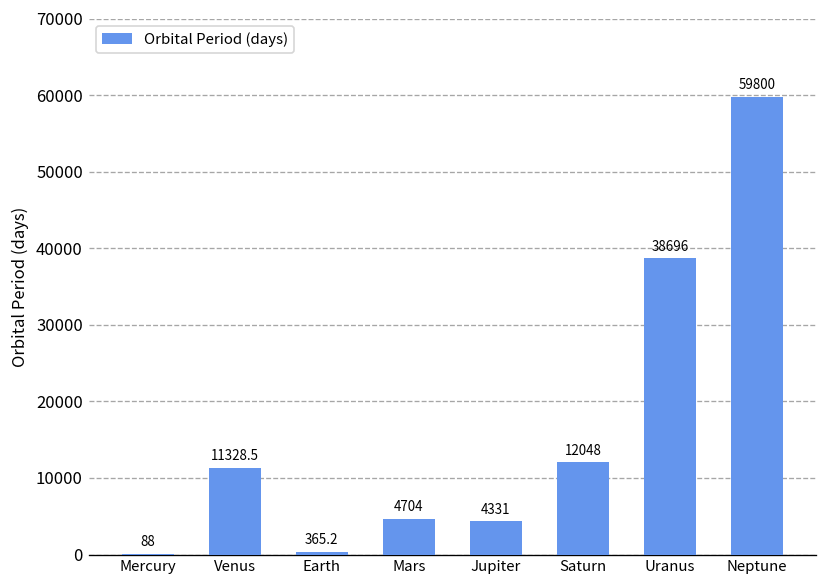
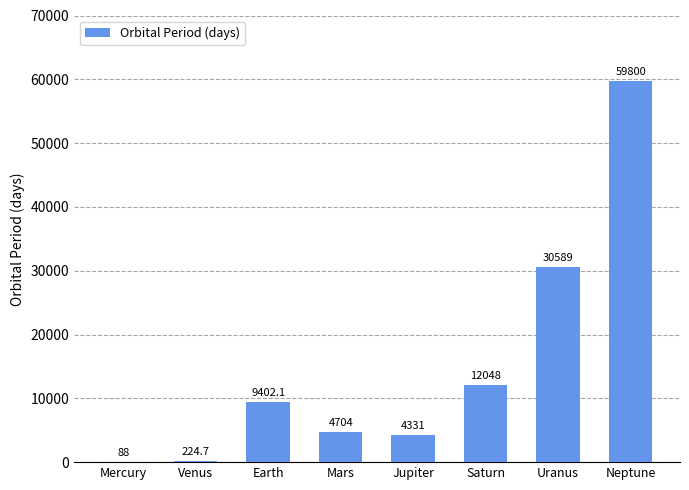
Venus: 11328.5 -> 224.7
Earth: 365.2 -> 9402.1
Uranus: 38696 -> 30589
